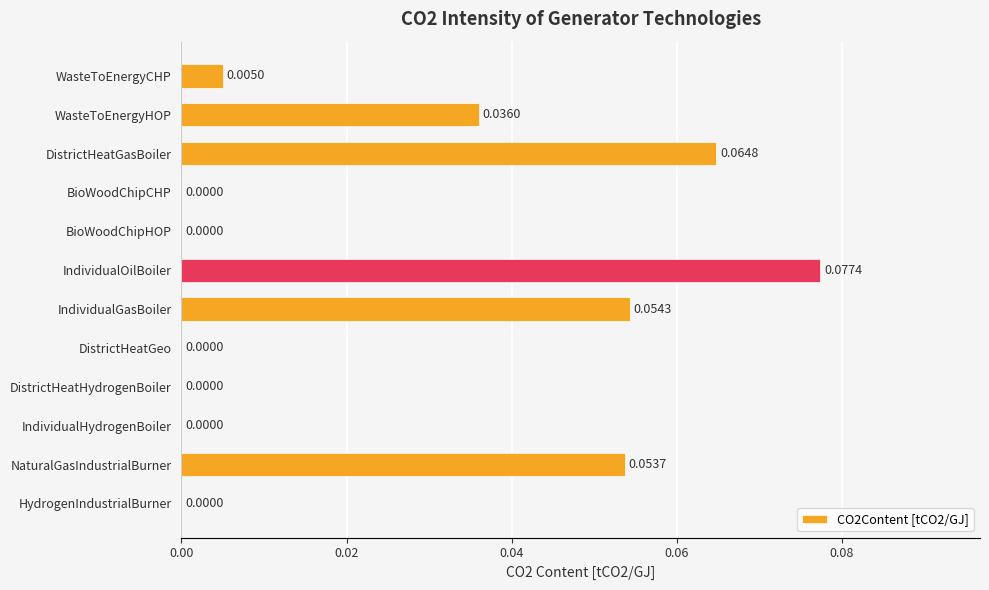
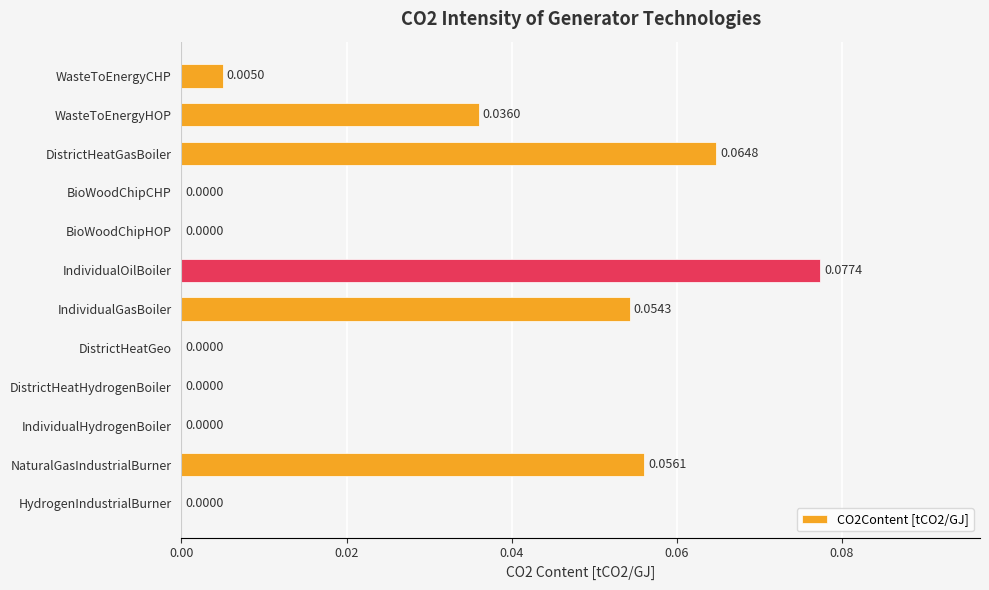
NaturalGasIndustrialBurner: 0.0537 -> 0.0561
